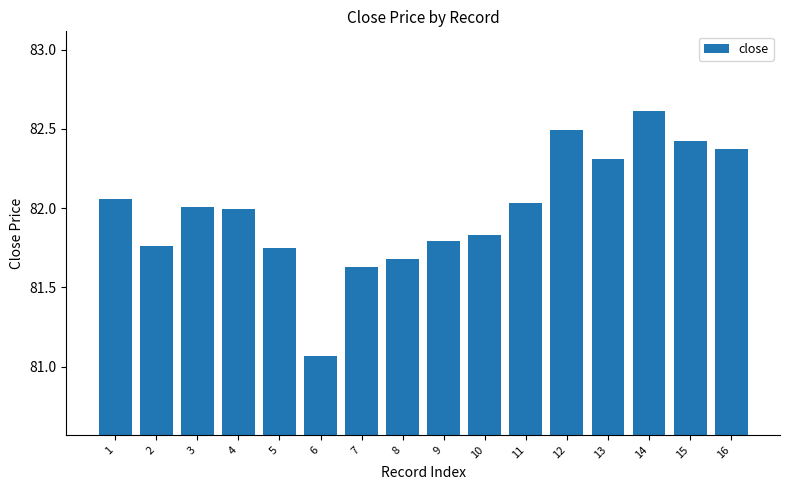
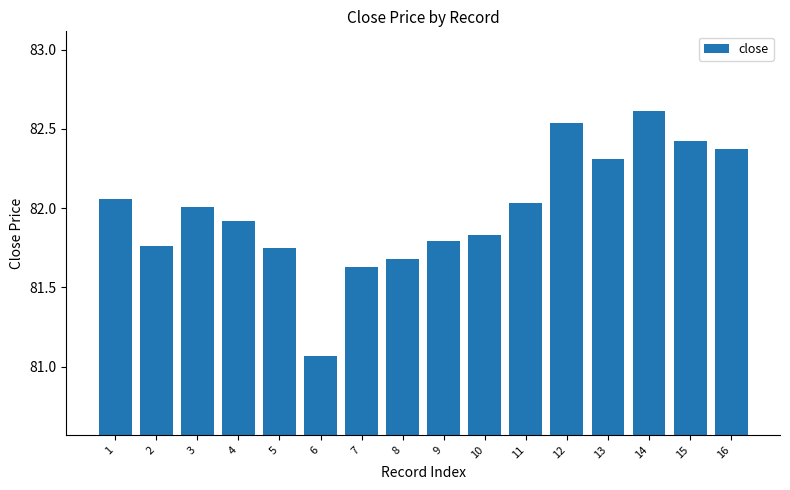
4: 81.99 -> 81.92
12: 82.49 -> 82.54
